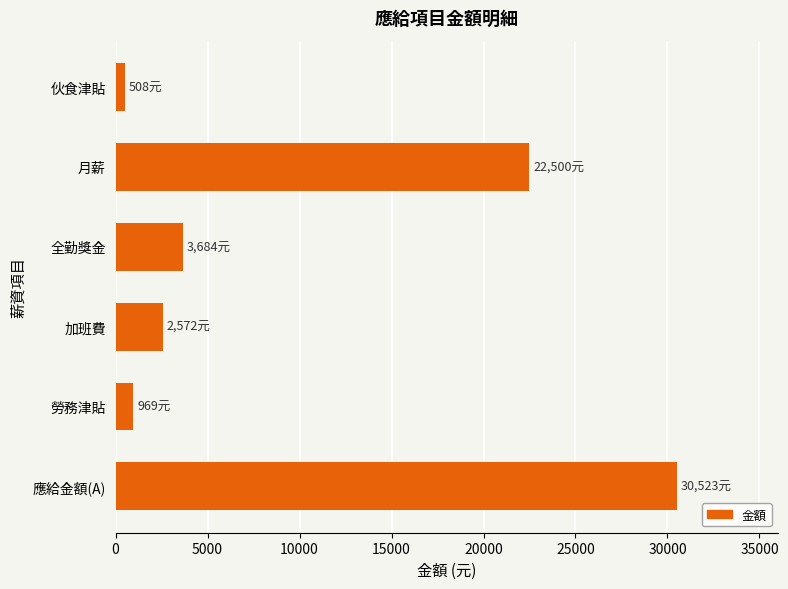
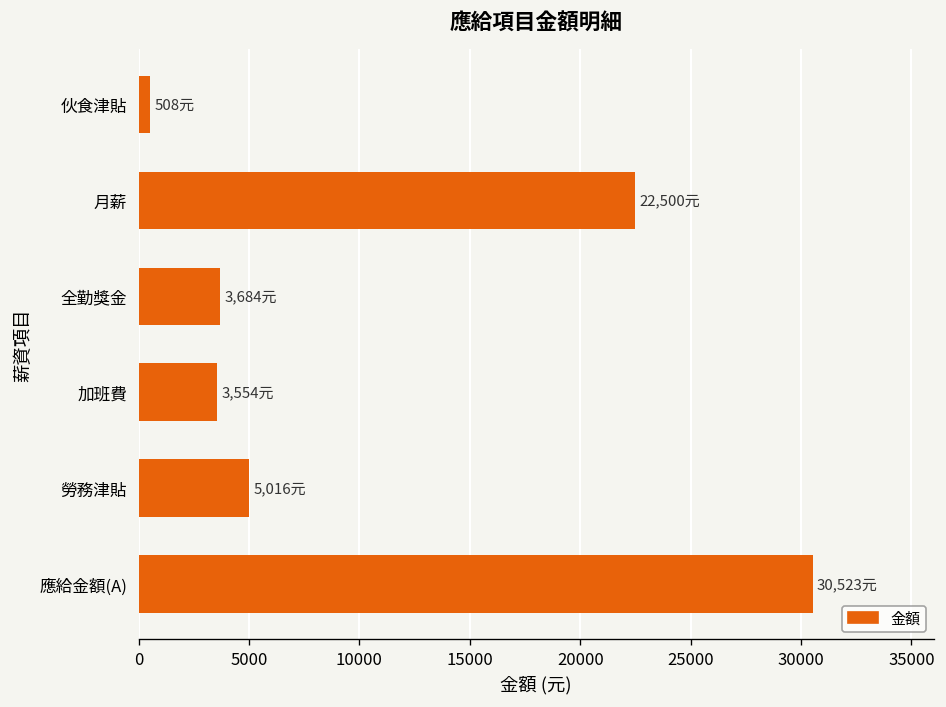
加班費: 2,572元 -> 3,554元
勞務津貼: 969元 -> 5,016元
